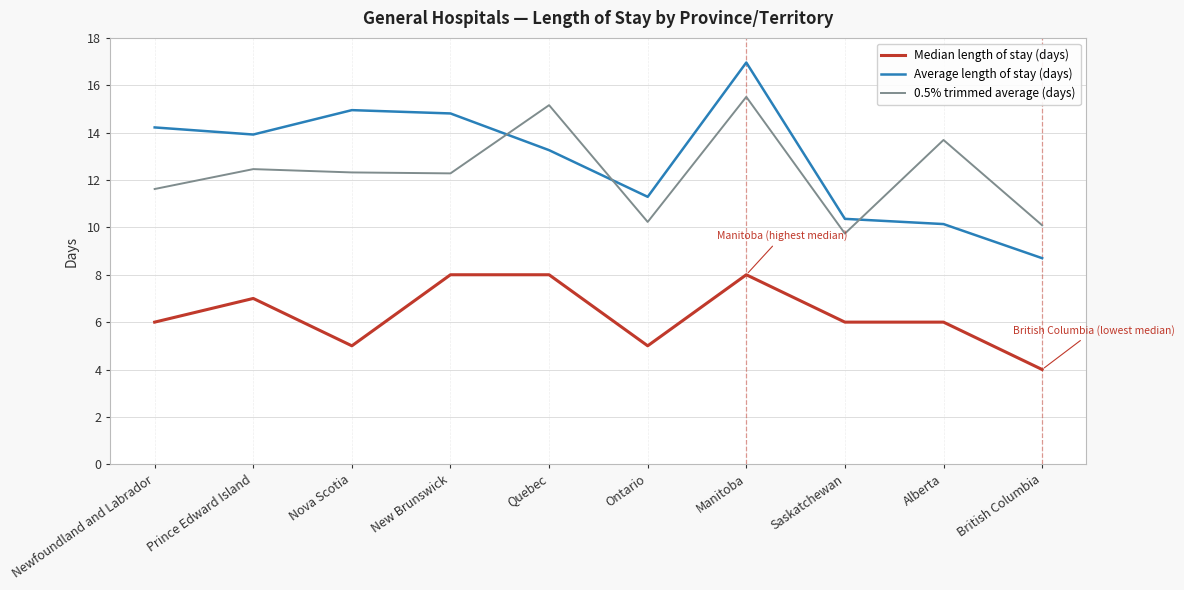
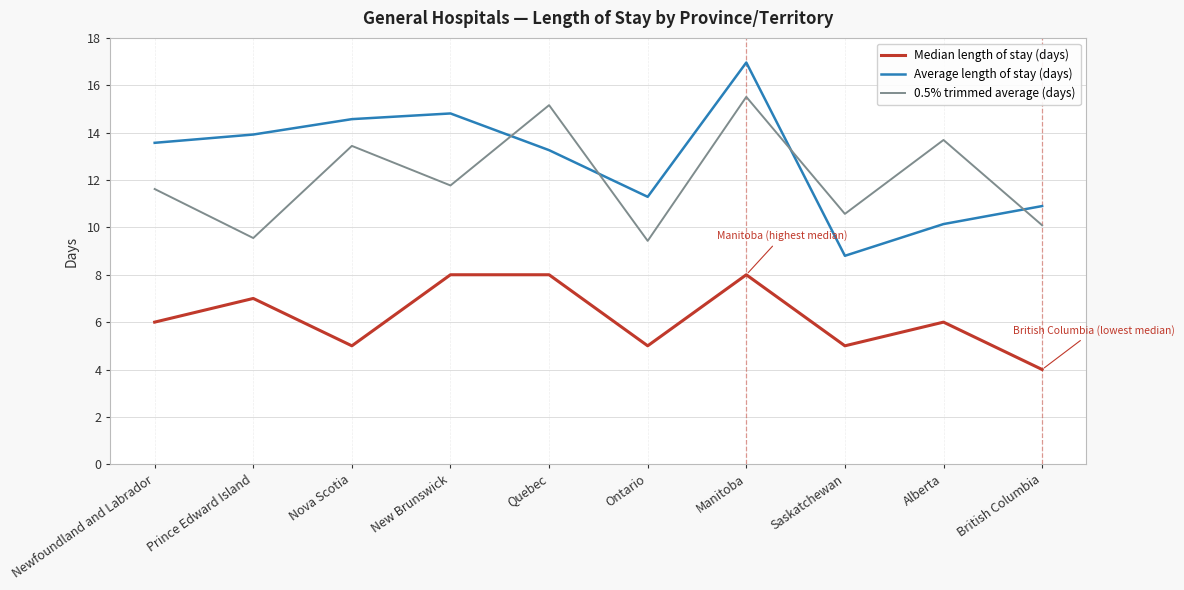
Average length of stay (days), Newfoundland and Labrador: 14.2 -> 13.6
0.5% trimmed average (days), Prince Edward Island: 12.5 -> 9.6
Average length of stay (days), Nova Scotia: 15.0 -> 14.6
0.5% trimmed average (days), Nova Scotia: 12.3 -> 13.4
0.5% trimmed average (days), New Brunswick: 12.3 -> 11.8
0.5% trimmed average (days), Ontario: 10.2 -> 9.4
Median length of stay (days), Saskatchewan: 6 -> 5
Average length of stay (days), Saskatchewan: 10.4 -> 8.8
0.5% trimmed average (days), Saskatchewan: 9.7 -> 10.6
Average length of stay (days), British Columbia: 8.7 -> 10.9
